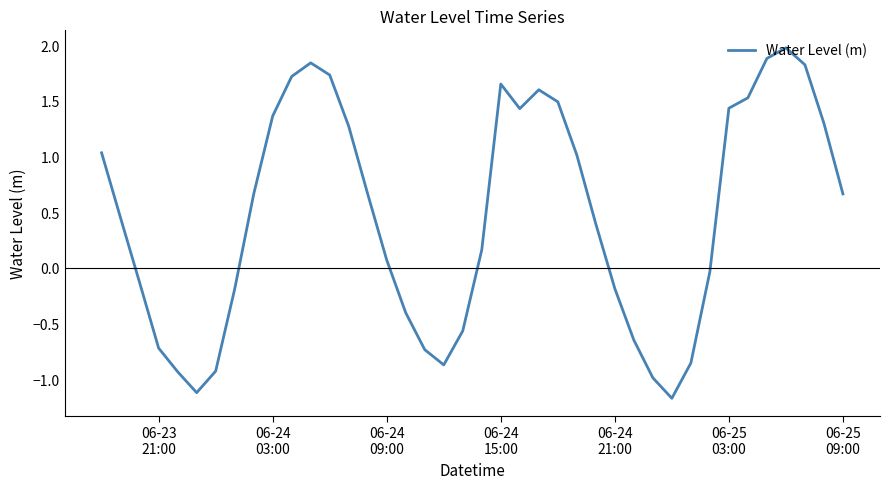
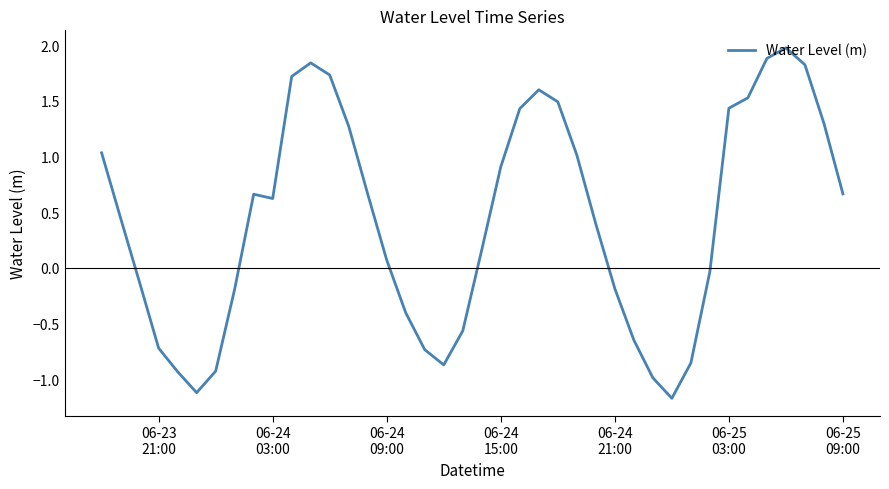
06-24 03:00: 1.36 -> 0.62
06-24 15:00: 1.65 -> 0.91
